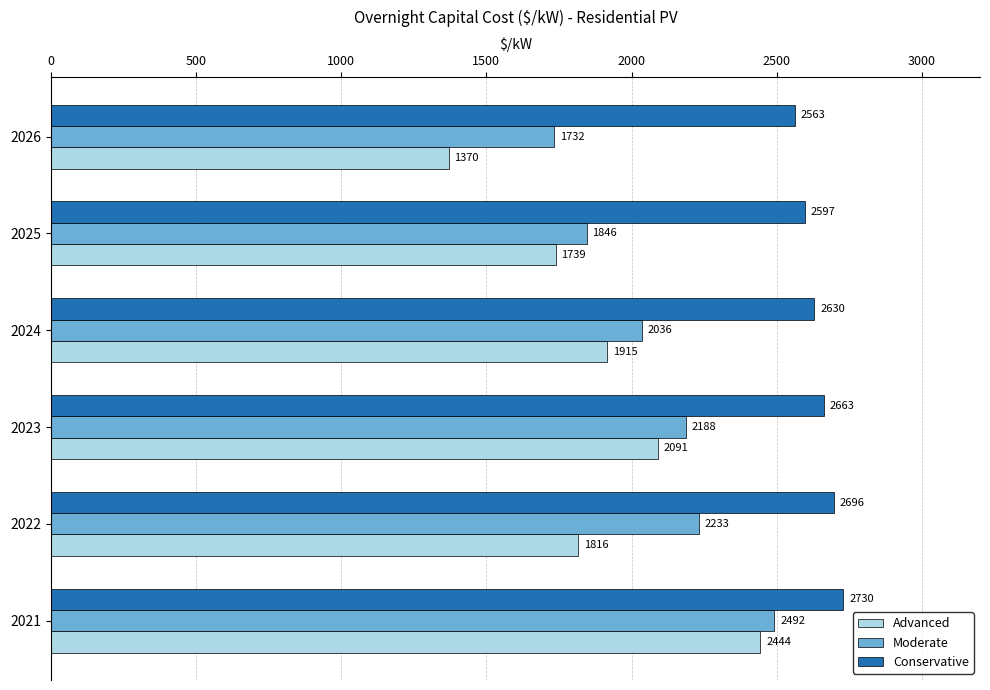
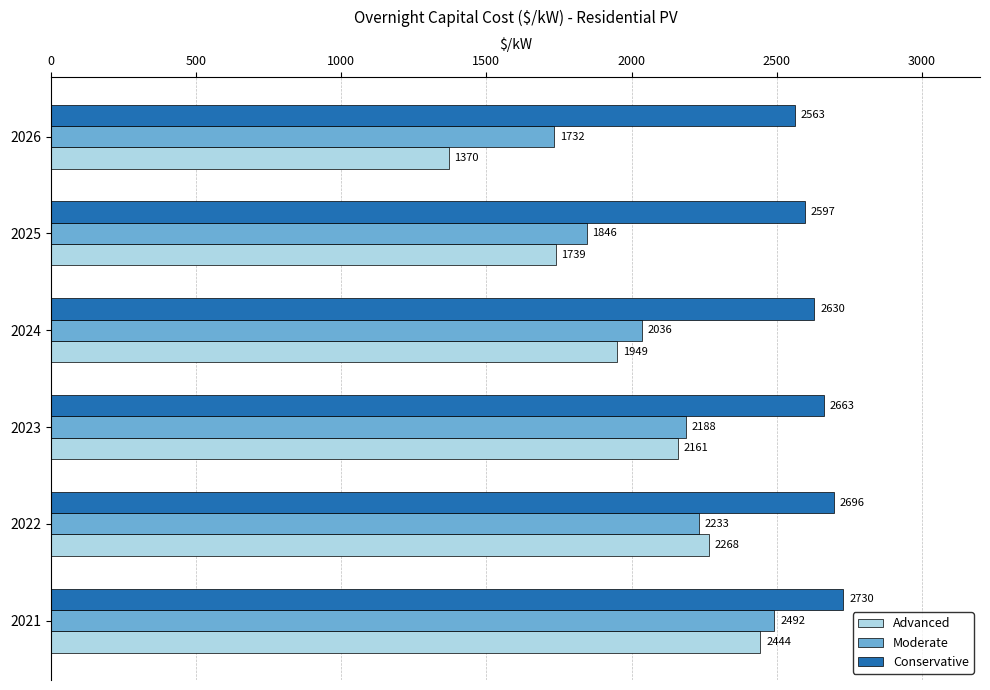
Advanced, 2024: 1915 -> 1949
Advanced, 2023: 2091 -> 2161
Advanced, 2022: 1816 -> 2268
